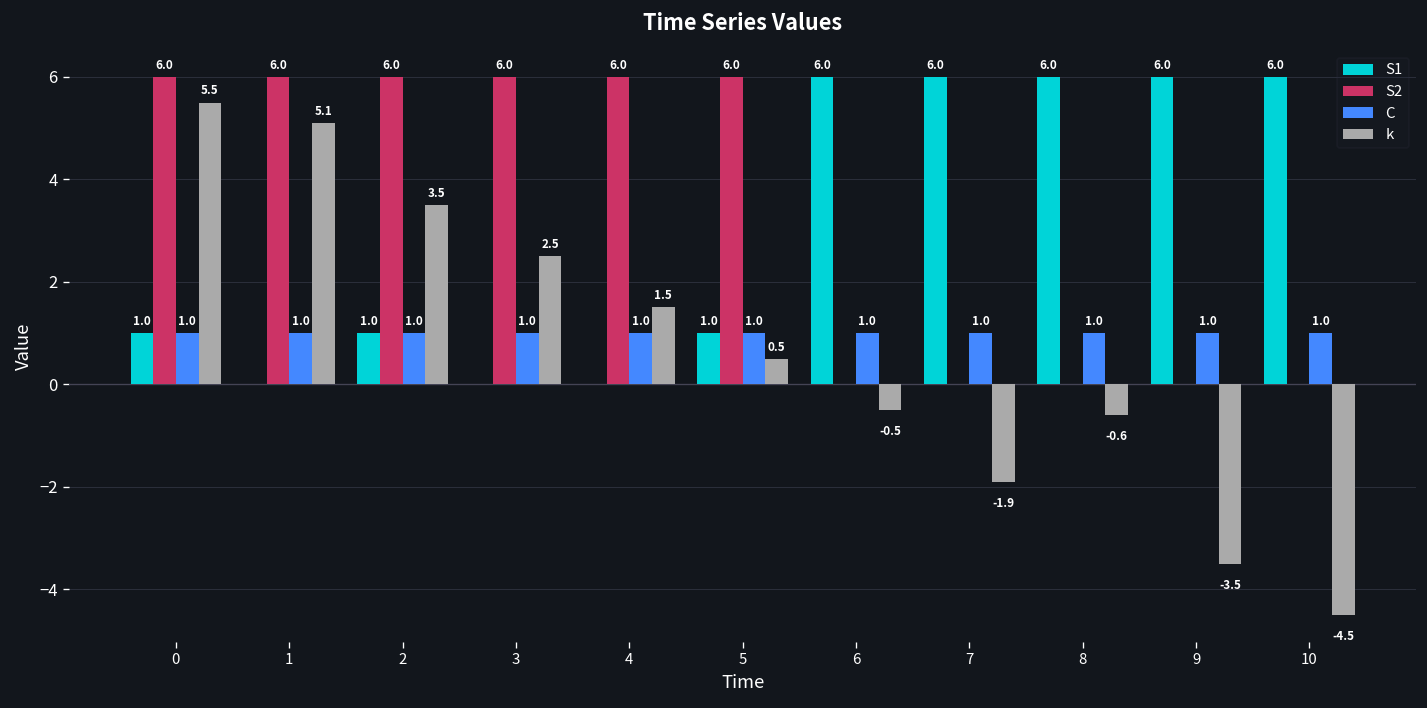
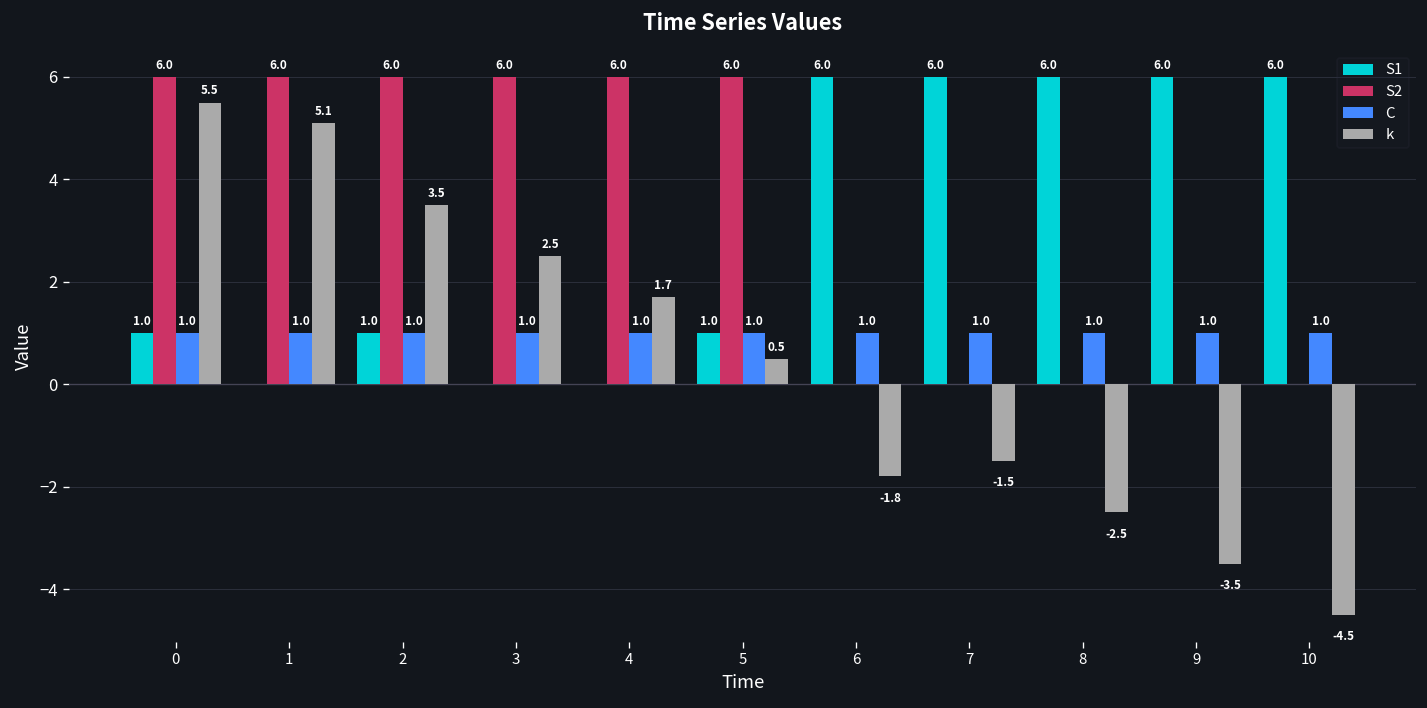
k, 4: 1.5 -> 1.7
k, 6: -0.5 -> -1.8
k, 7: -1.9 -> -1.5
k, 8: -0.6 -> -2.5
